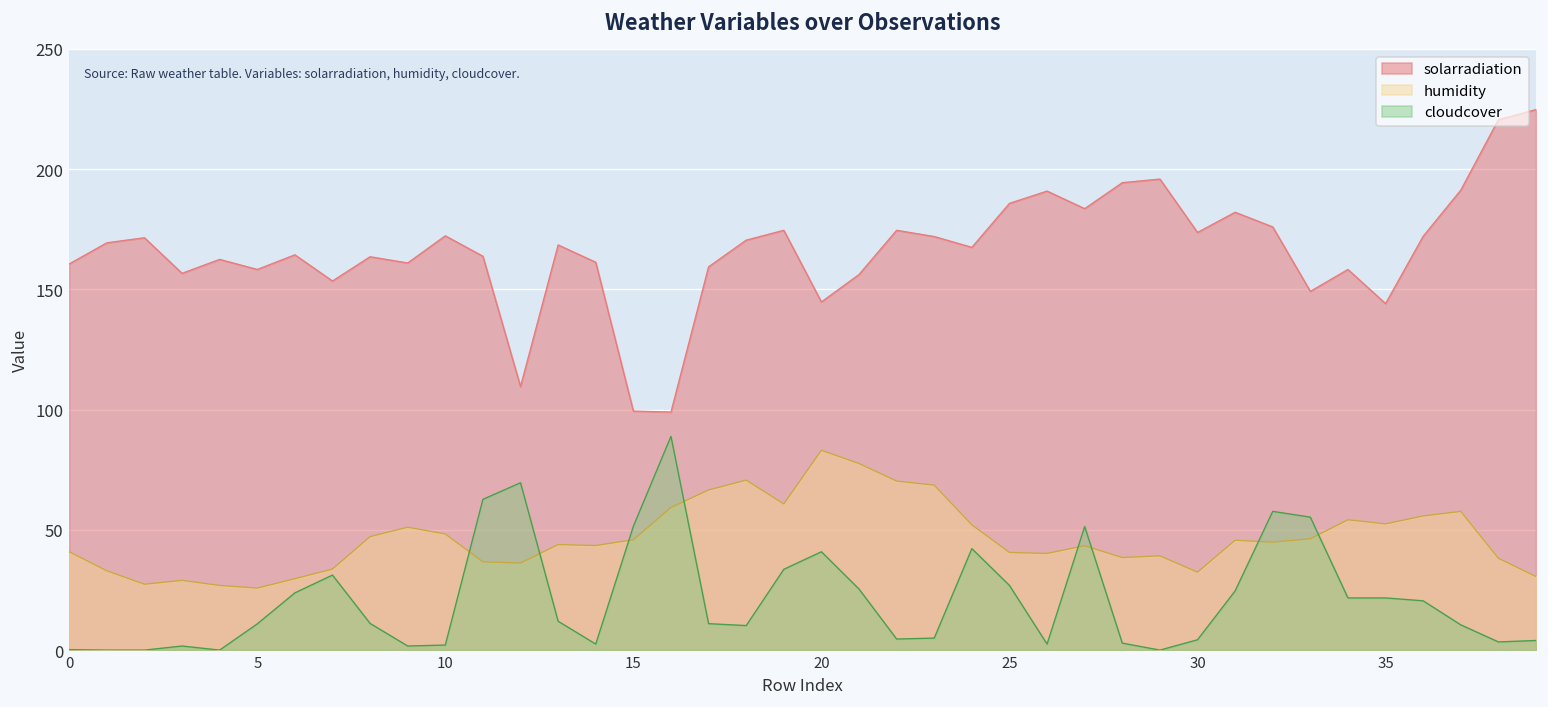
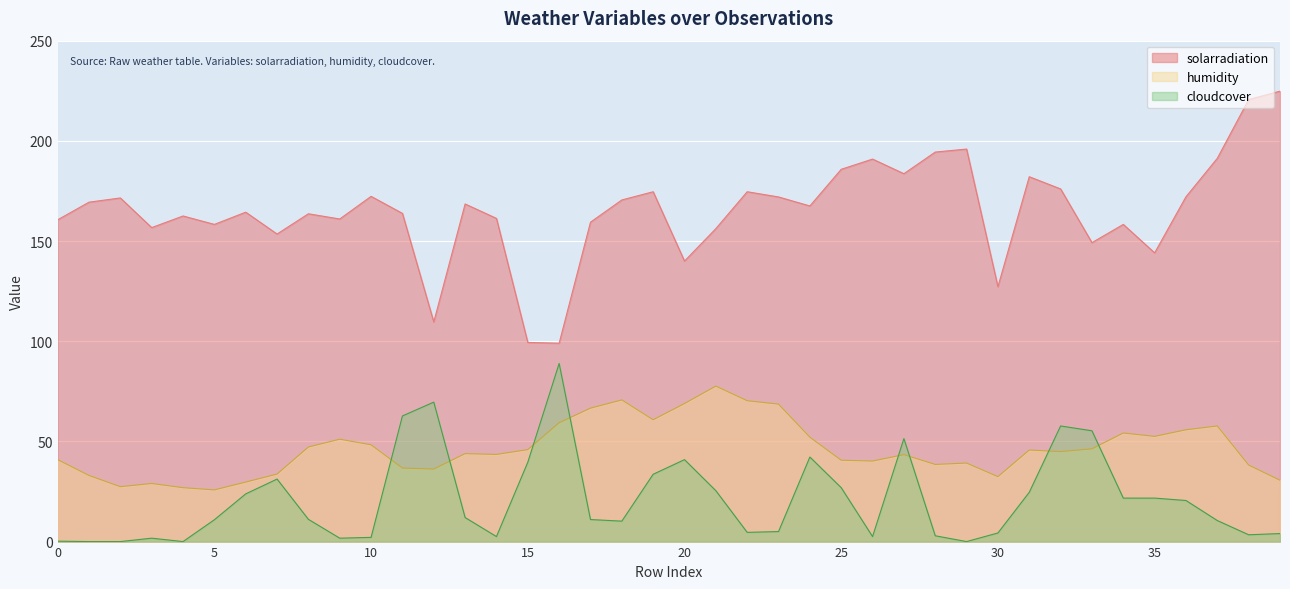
cloudcover, 15: 52 -> 40
solarradiation, 20: 145 -> 140
humidity, 20: 83 -> 69
solarradiation, 30: 174 -> 127
